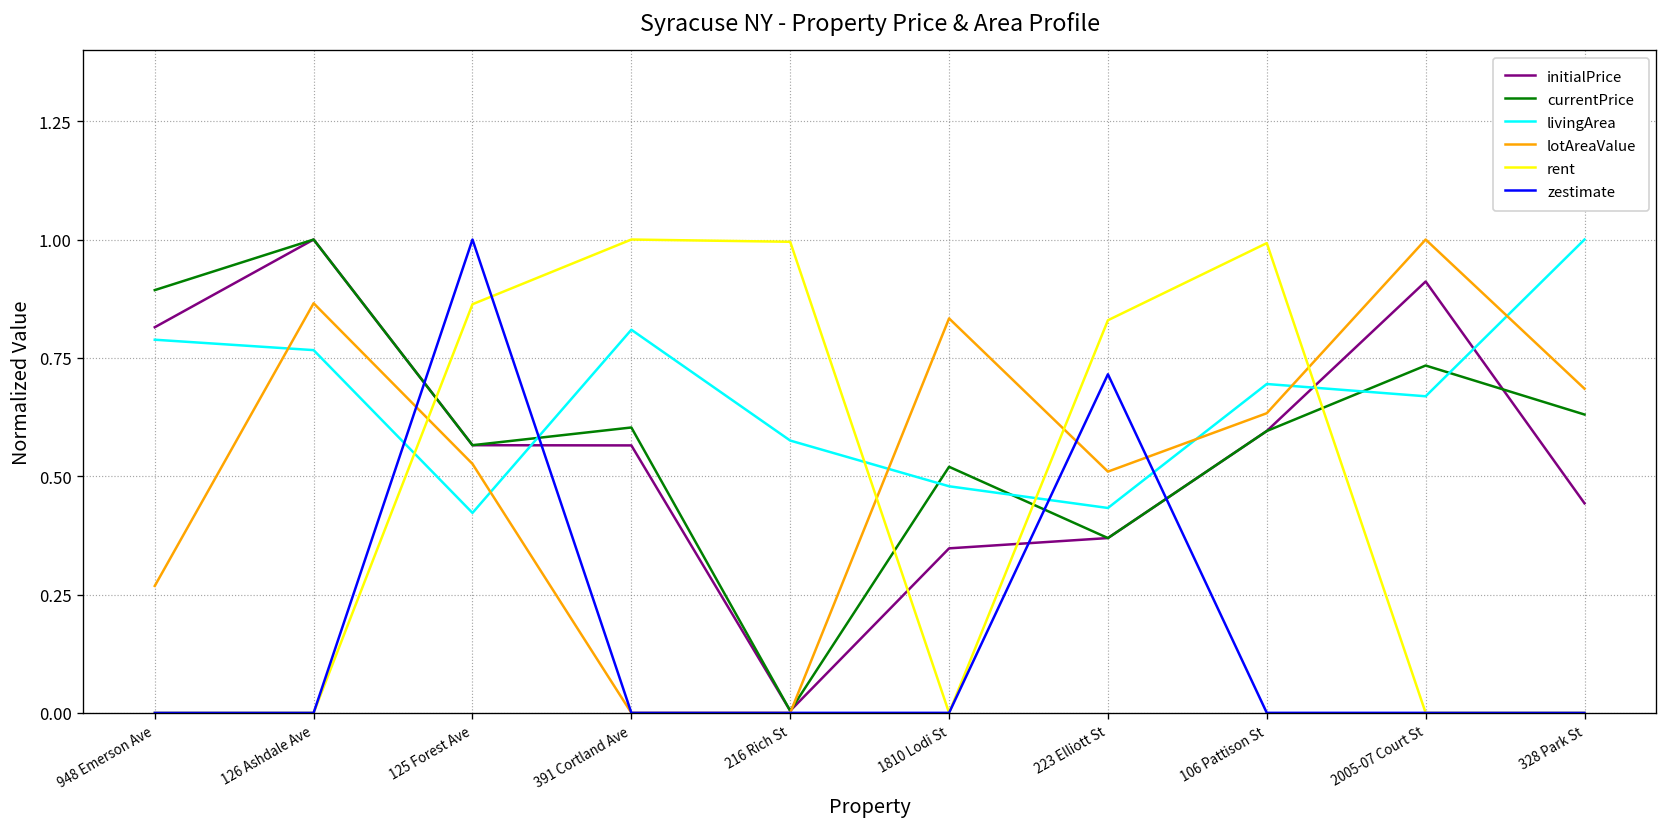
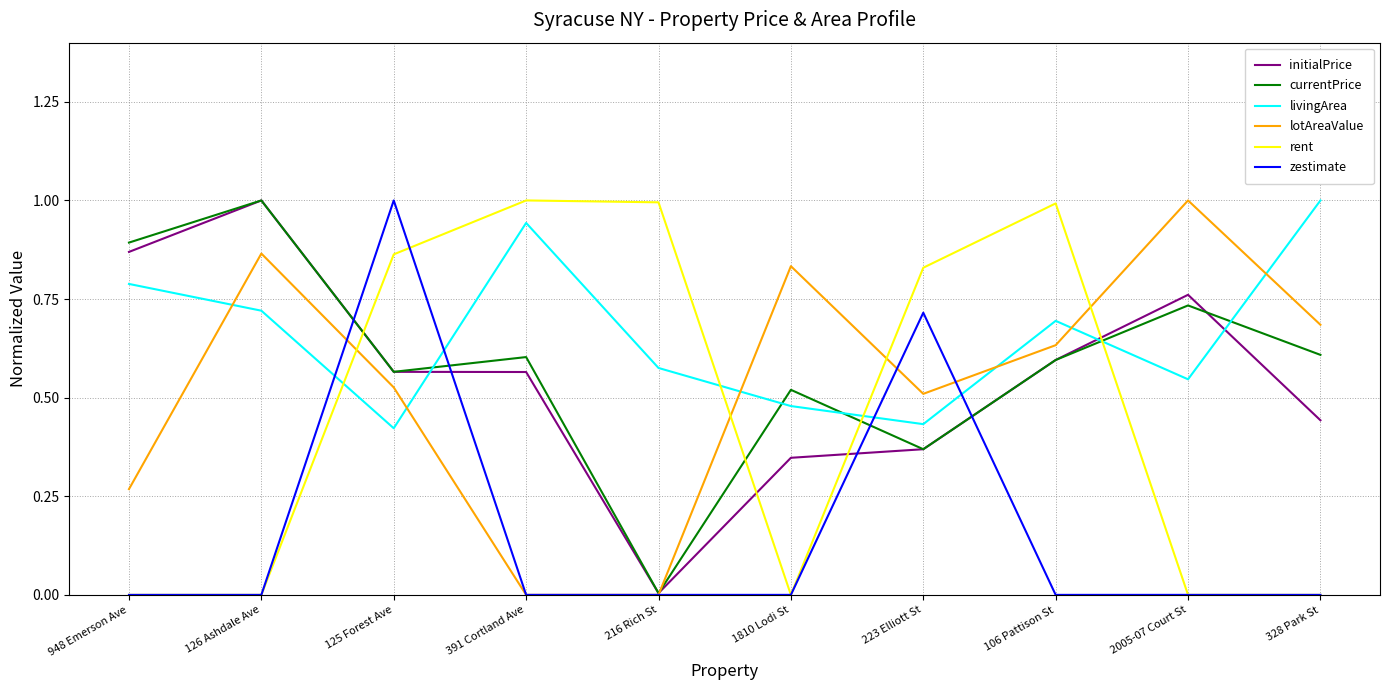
initialPrice, 948 Emerson Ave: 0.81 -> 0.87
livingArea, 126 Ashdale Ave: 0.77 -> 0.72
livingArea, 391 Cortland Ave: 0.81 -> 0.94
initialPrice, 2005-07 Court St: 0.91 -> 0.76
livingArea, 2005-07 Court St: 0.67 -> 0.55
currentPrice, 328 Park St: 0.63 -> 0.61
